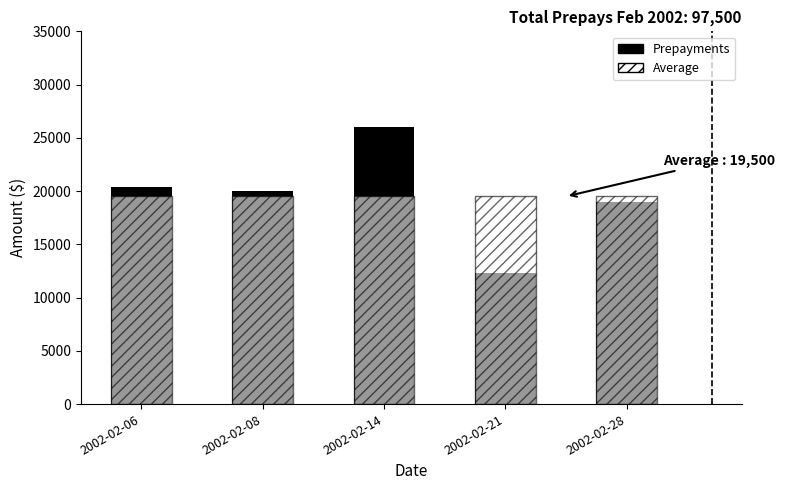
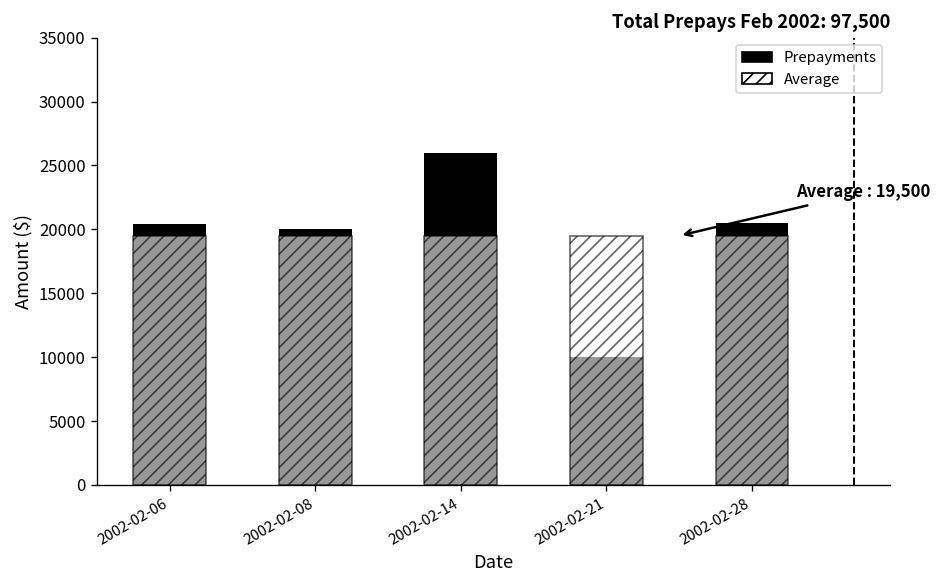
Prepayments, 2002-02-21: 12300 -> 10000
Prepayments, 2002-02-28: 19000 -> 20500
